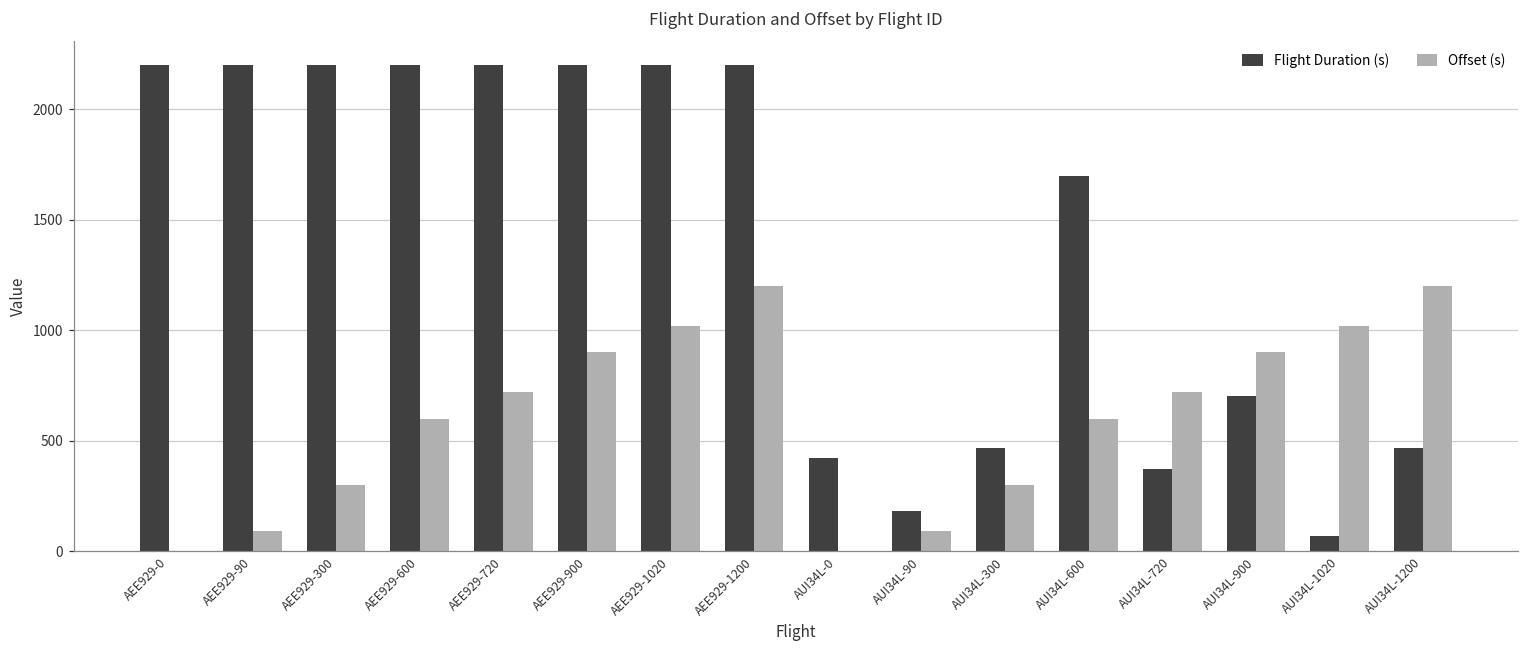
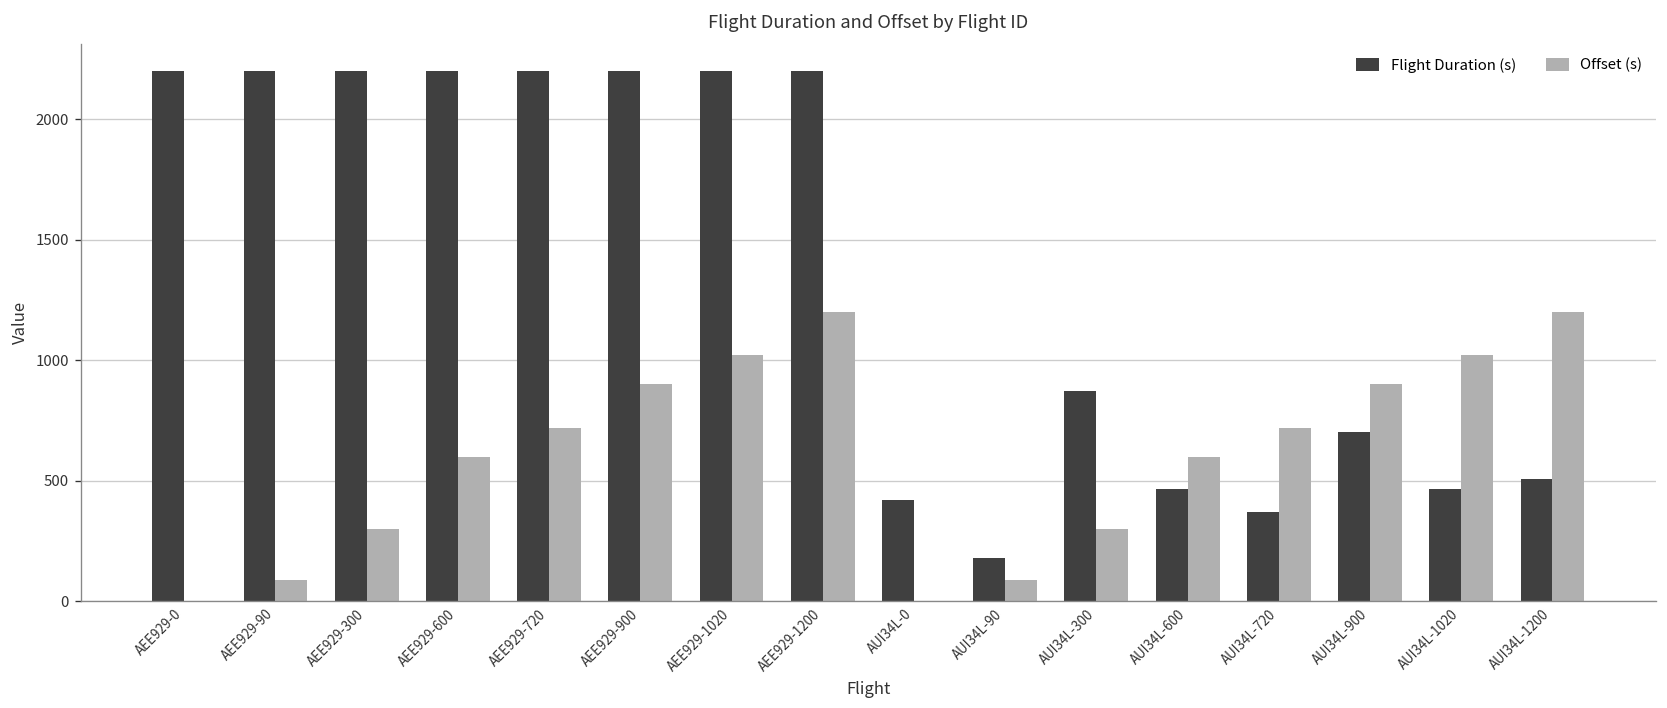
Flight Duration (s), AUI34L-300: 460 -> 870
Flight Duration (s), AUI34L-600: 1700 -> 460
Flight Duration (s), AUI34L-1020: 70 -> 460
Flight Duration (s), AUI34L-1200: 460 -> 510
